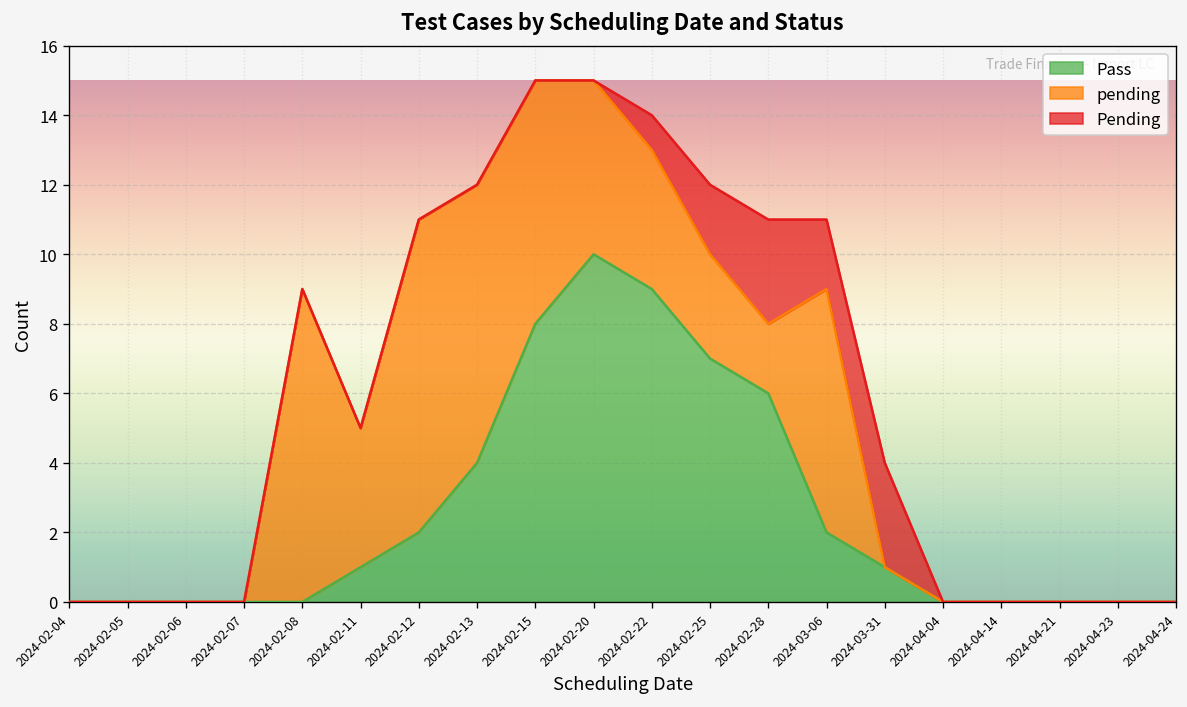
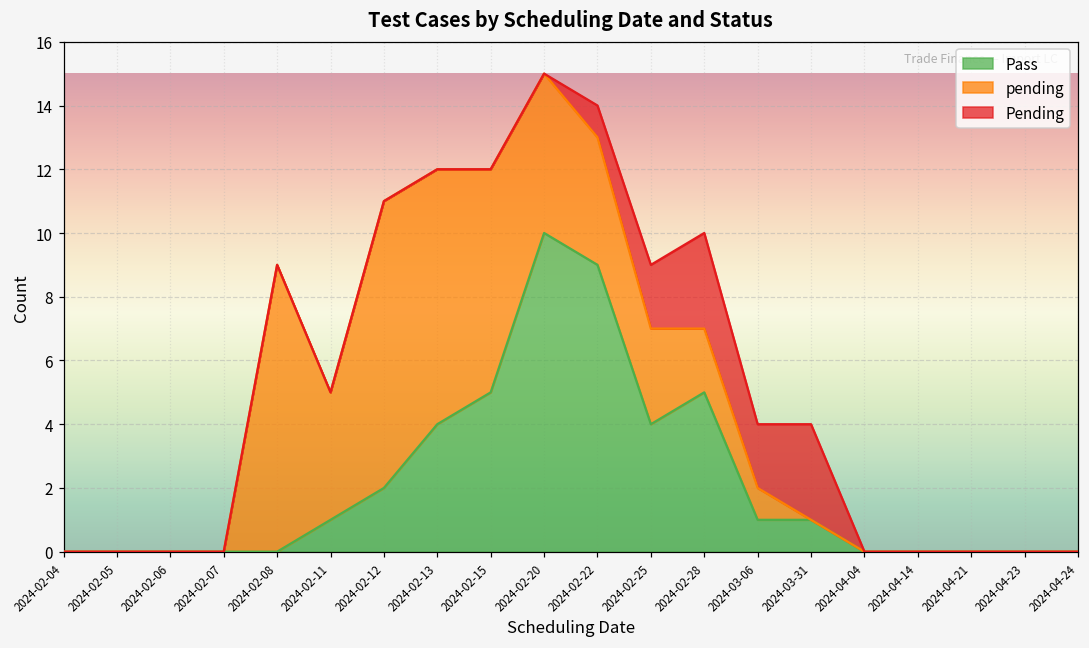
Pass, 2024-02-15: 8 -> 5
Pass, 2024-02-25: 7 -> 4
Pass, 2024-02-28: 6 -> 5
Pass, 2024-03-06: 2 -> 1
pending, 2024-03-06: 7 -> 1
